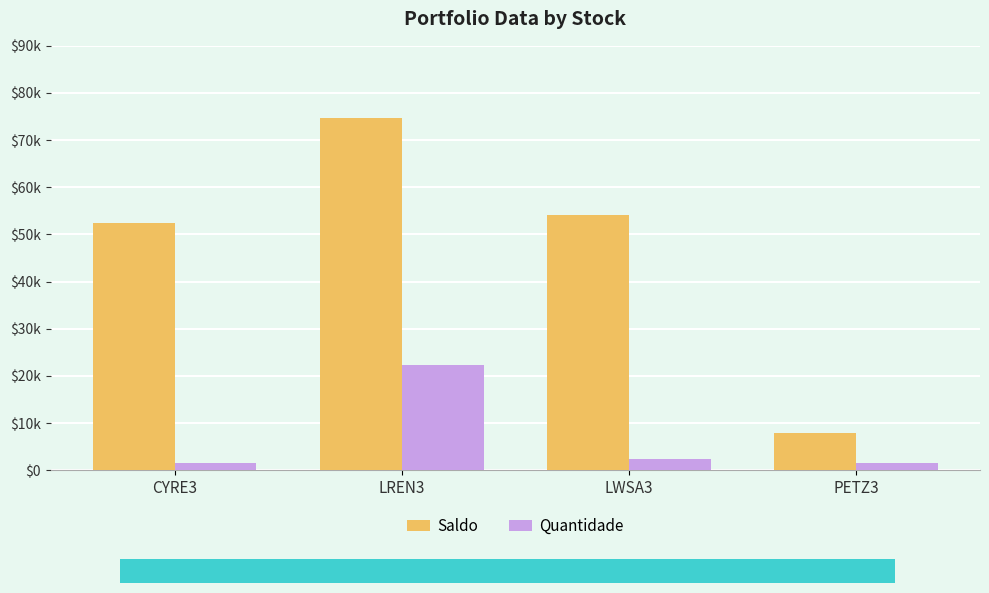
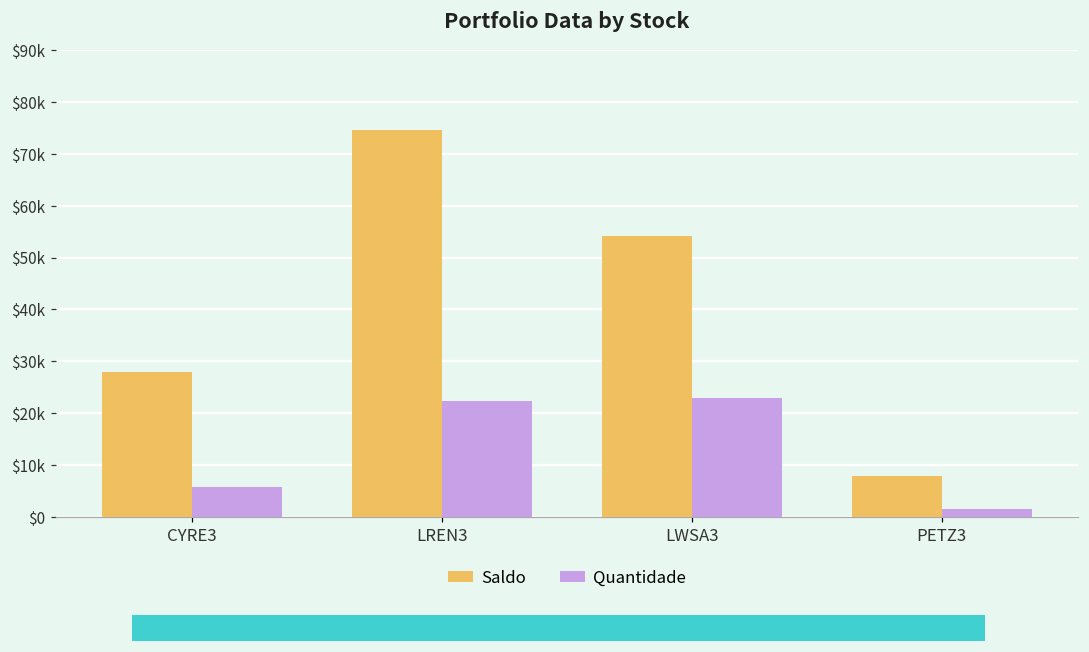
Saldo, CYRE3: $52000 -> $28000
Quantidade, CYRE3: $2000 -> $6000
Quantidade, LWSA3: $2000 -> $23000
